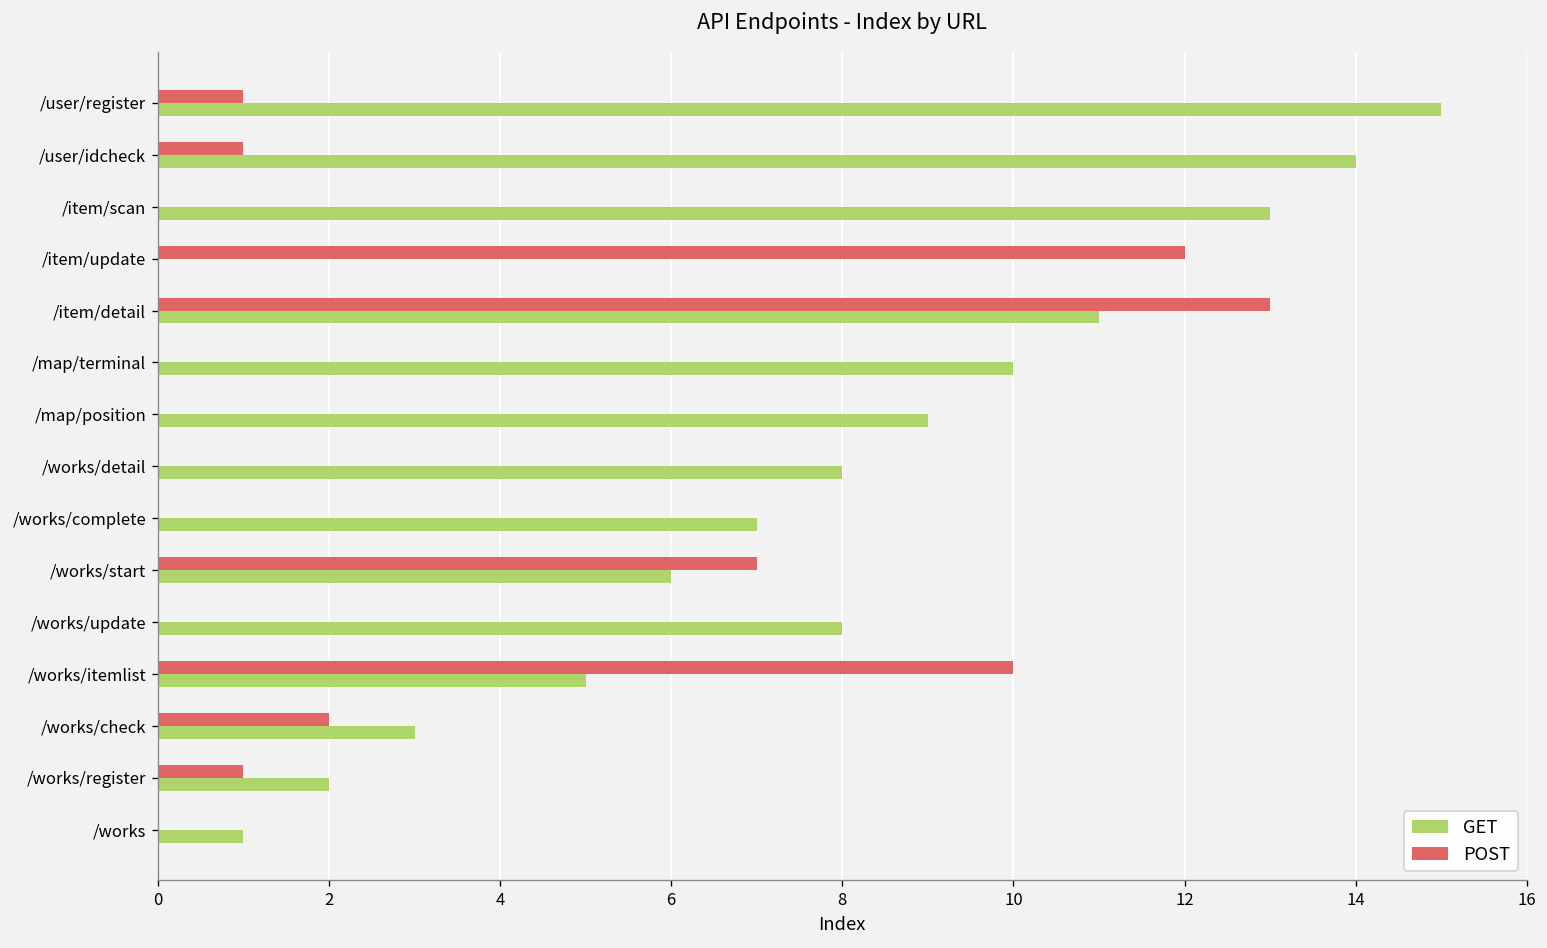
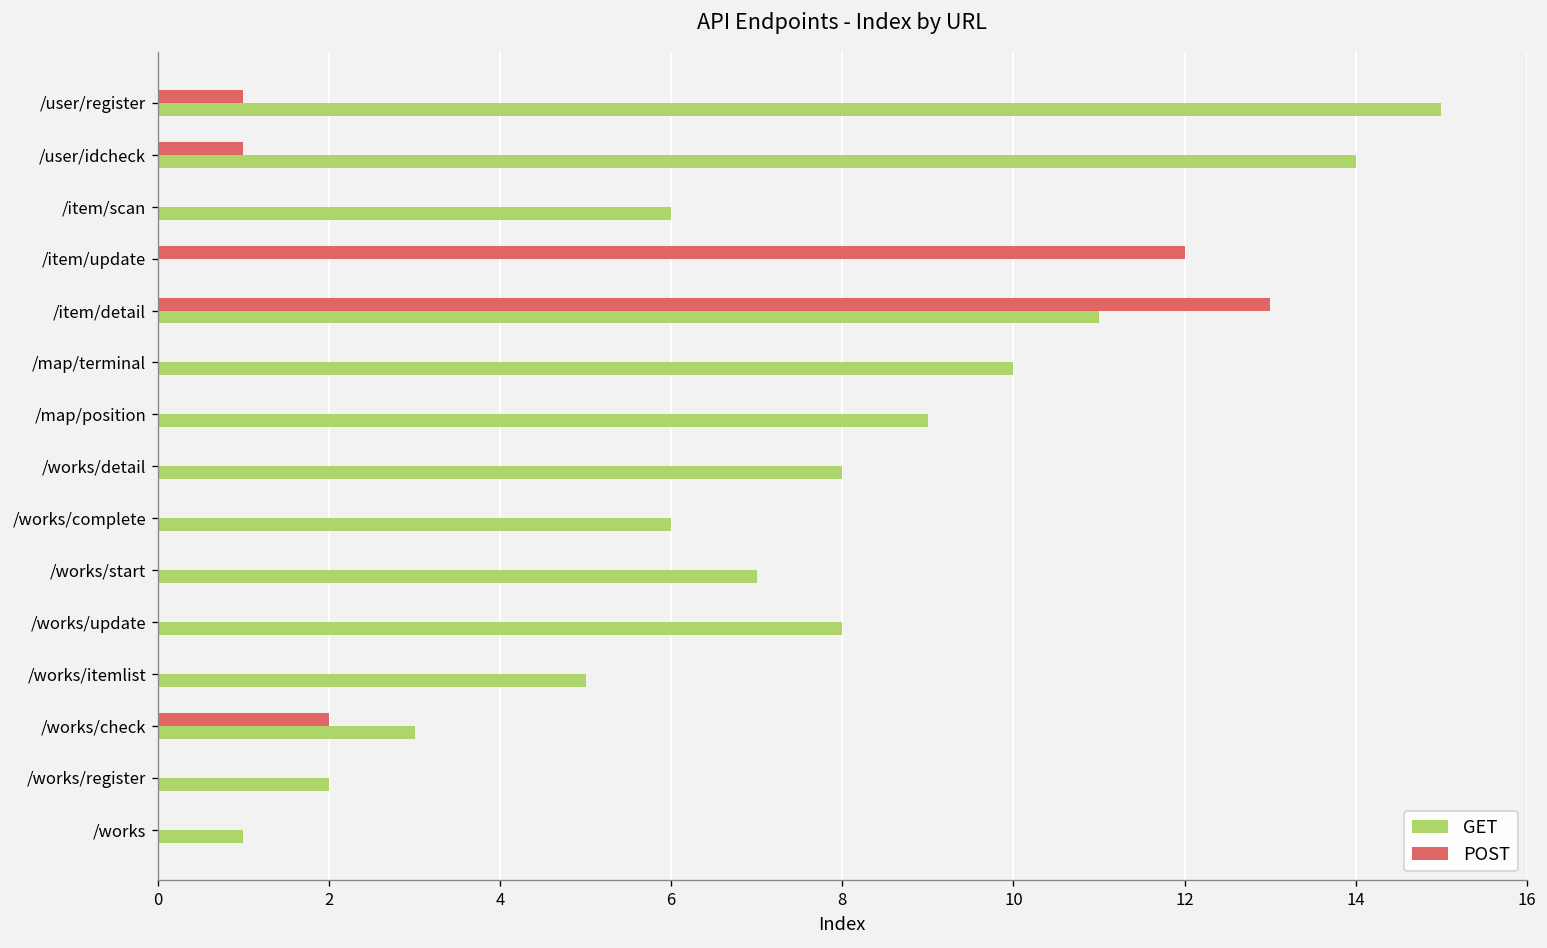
GET, /item/scan: 13 -> 6
GET, /works/complete: 7 -> 6
POST, /works/start: 7 -> 0
GET, /works/start: 6 -> 7
POST, /works/itemlist: 10 -> 0
POST, /works/register: 1 -> 0
